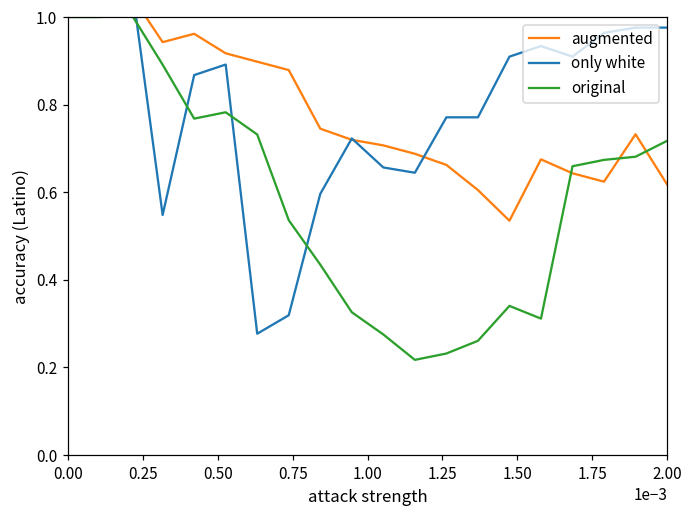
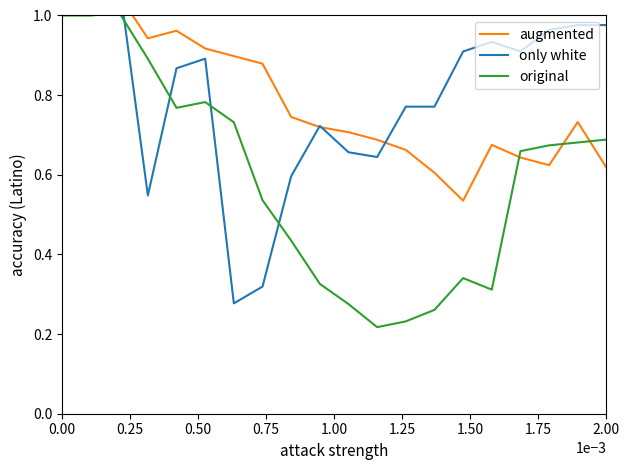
original, 2.00: 0.72 -> 0.69
